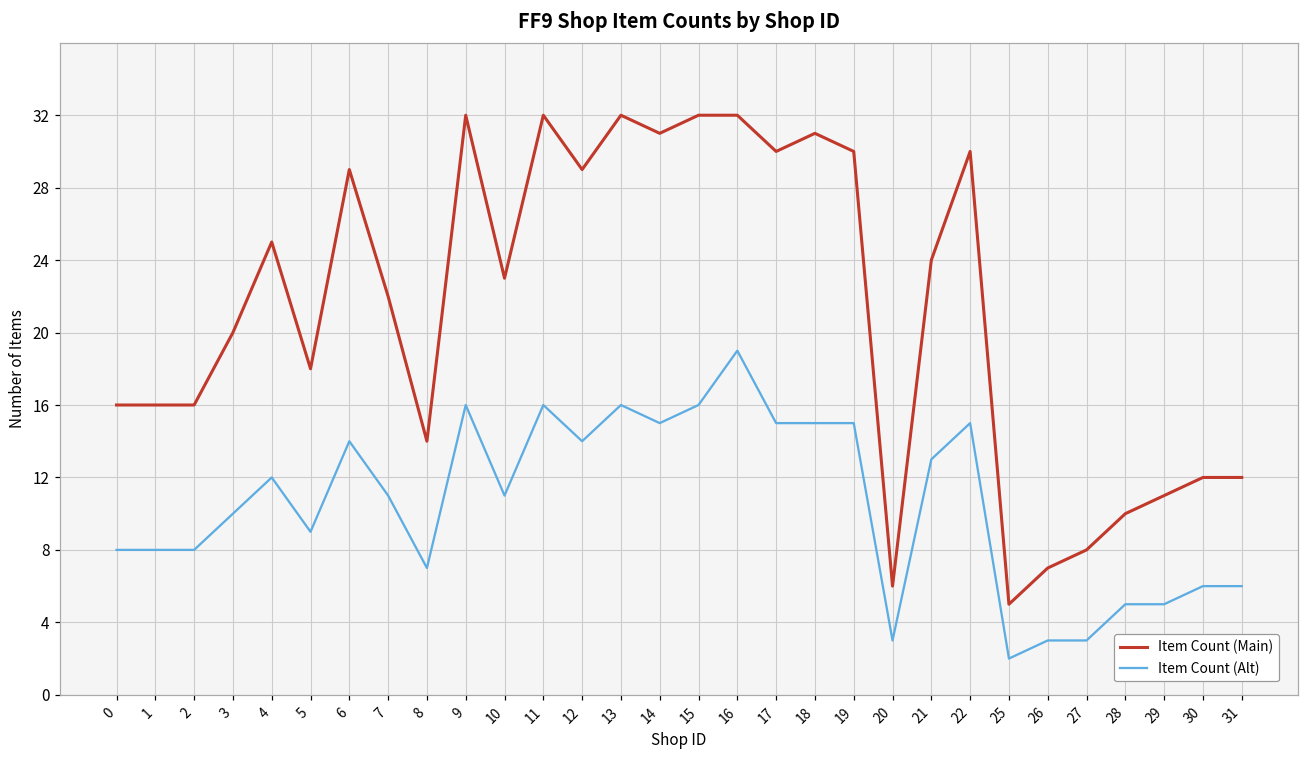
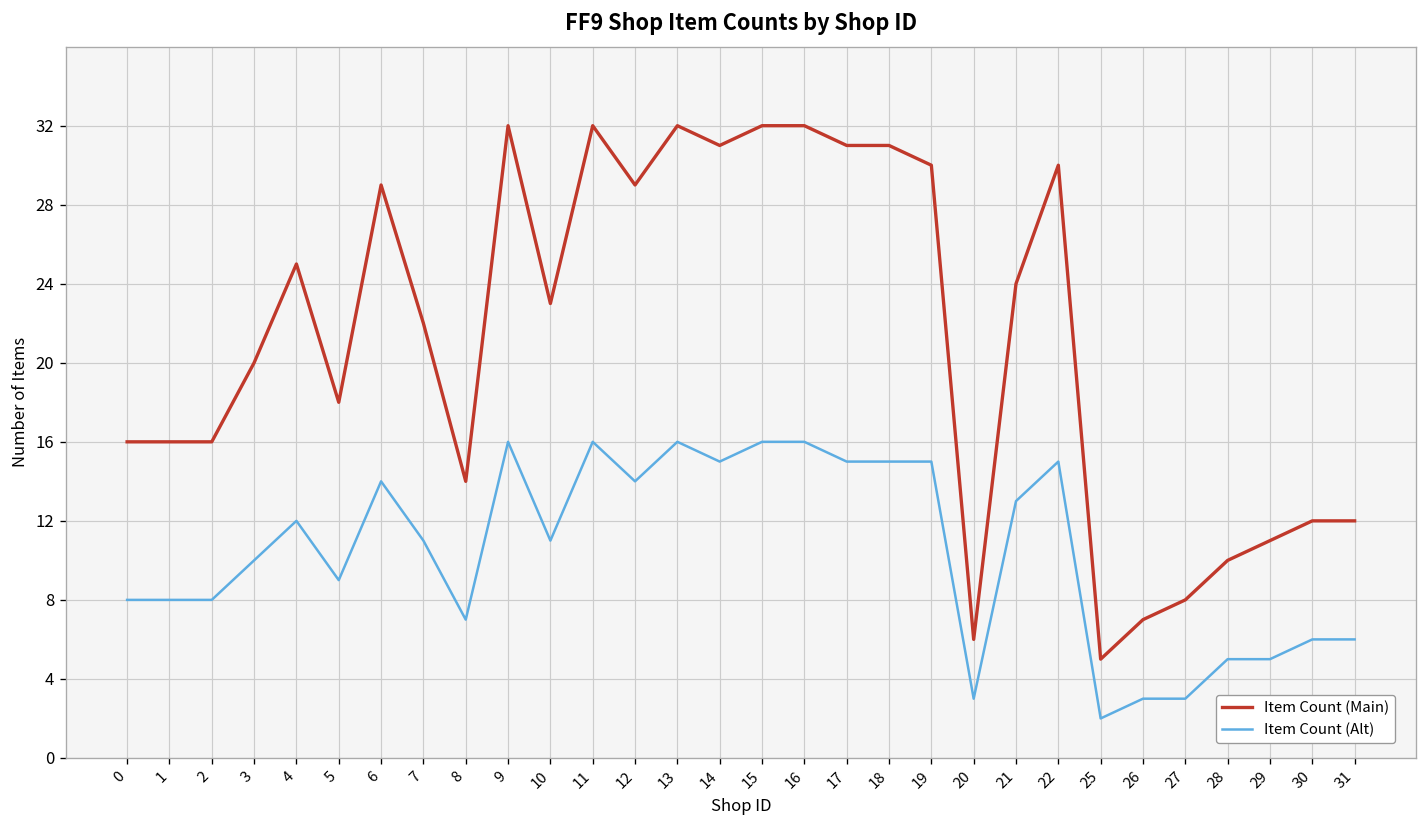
Item Count (Alt), 16: 19 -> 16
Item Count (Main), 17: 30 -> 31
